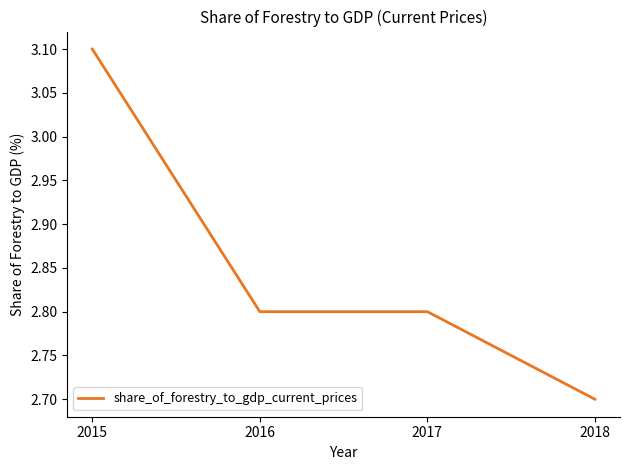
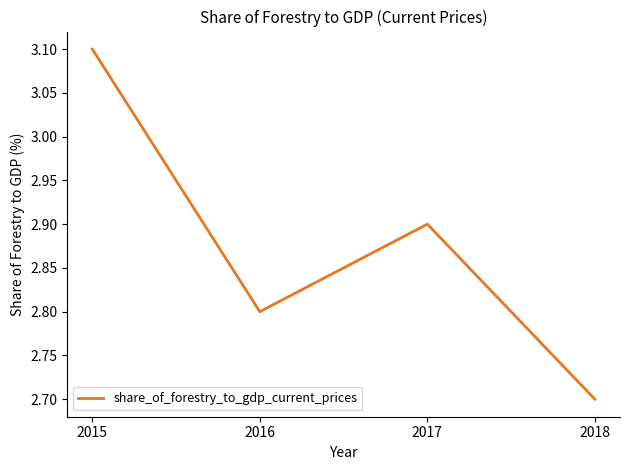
2017: 2.8 -> 2.9
